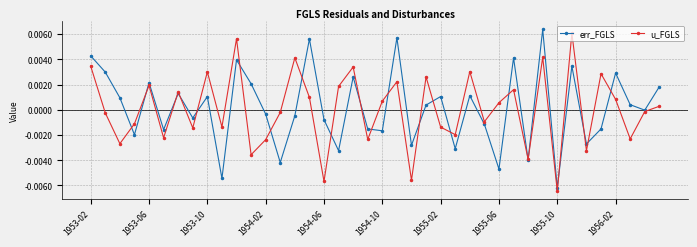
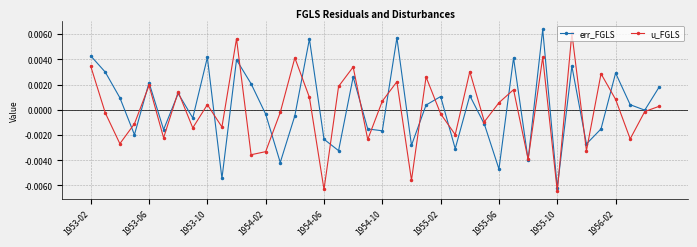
err_FGLS, 1953-10: 0.0010 -> 0.0041
u_FGLS, 1953-10: 0.0030 -> 0.0004
u_FGLS, 1954-02: -0.0024 -> -0.0033
err_FGLS, 1954-06: -0.0008 -> -0.0023
u_FGLS, 1954-06: -0.0057 -> -0.0063
u_FGLS, 1955-02: -0.0014 -> -0.0003
